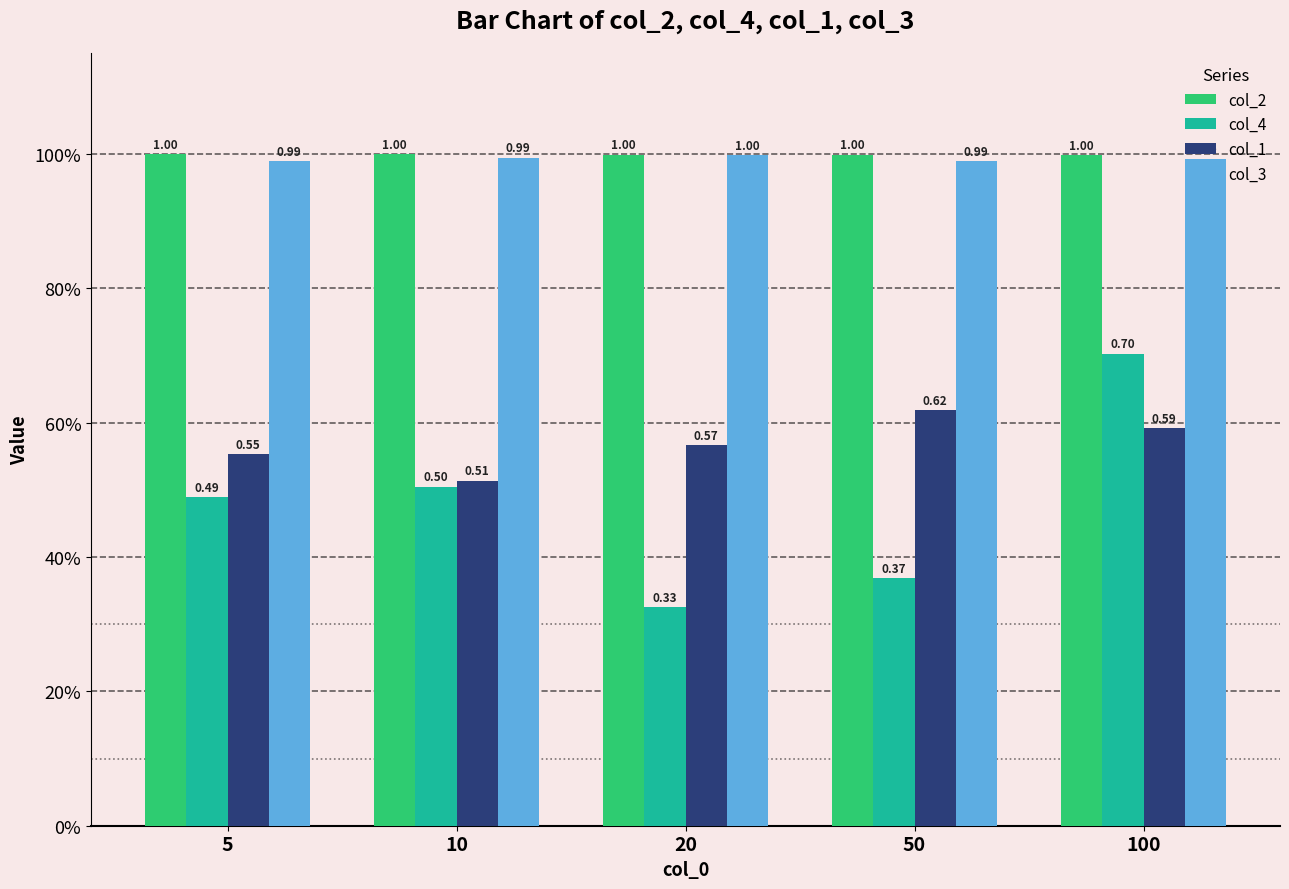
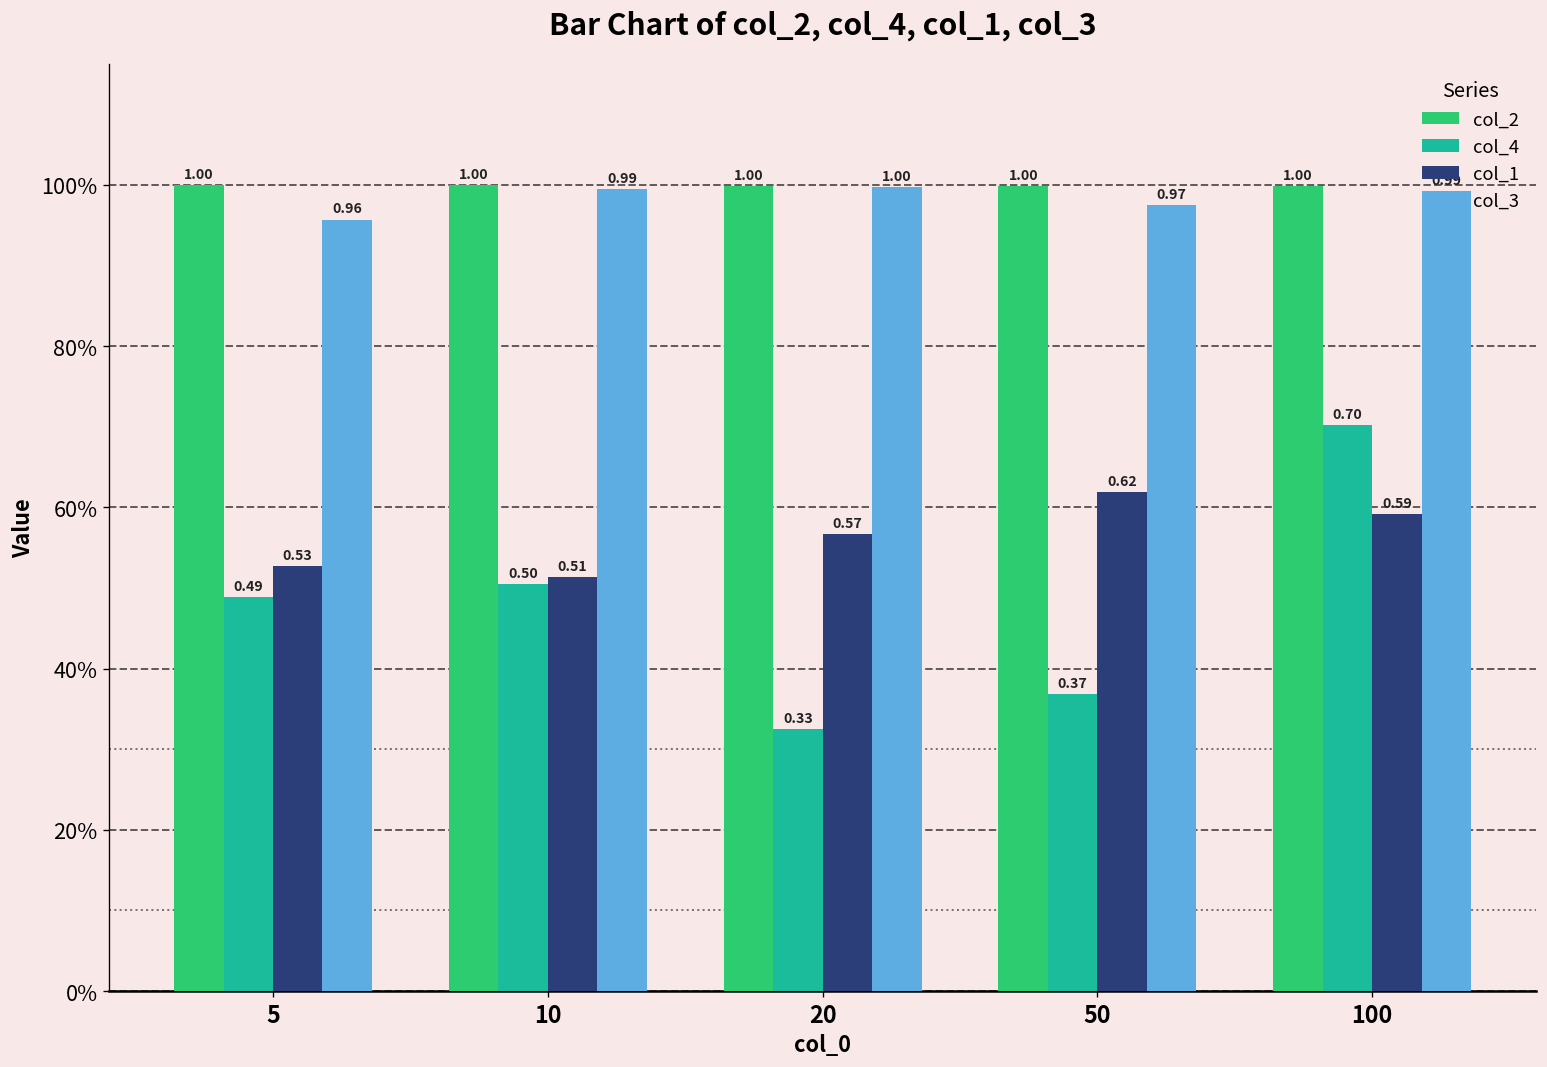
col_1, 5: 0.55 -> 0.53
col_3, 5: 0.99 -> 0.96
col_3, 50: 0.99 -> 0.97
